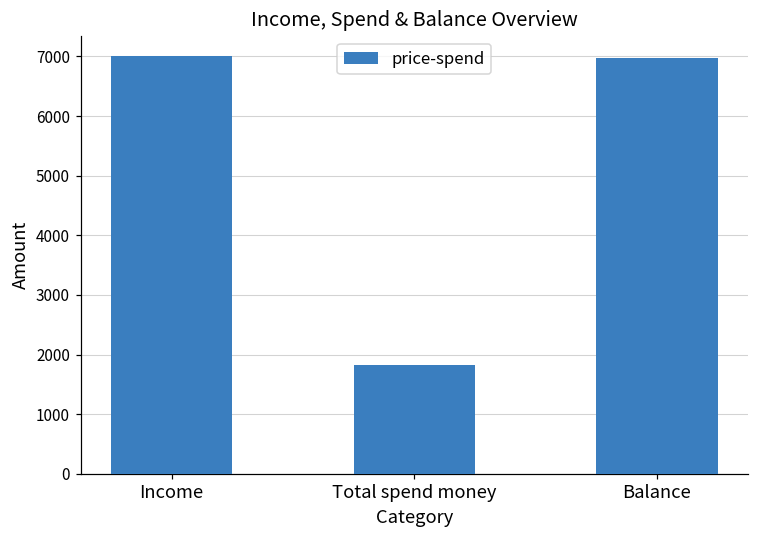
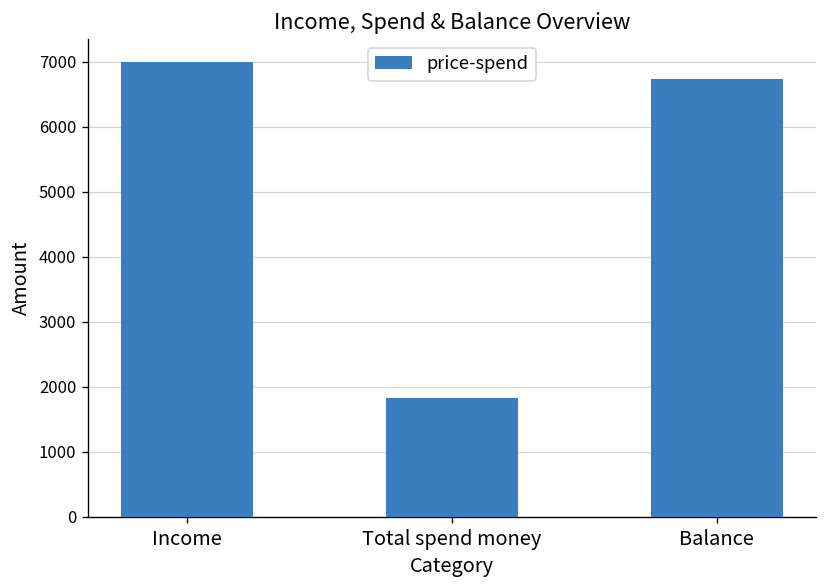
Balance: 7000 -> 6700
